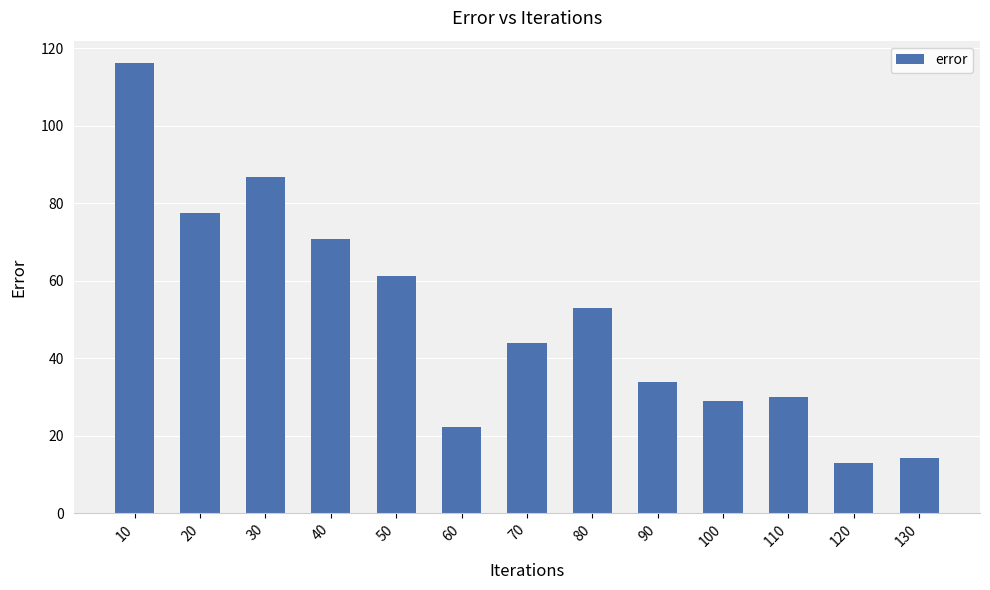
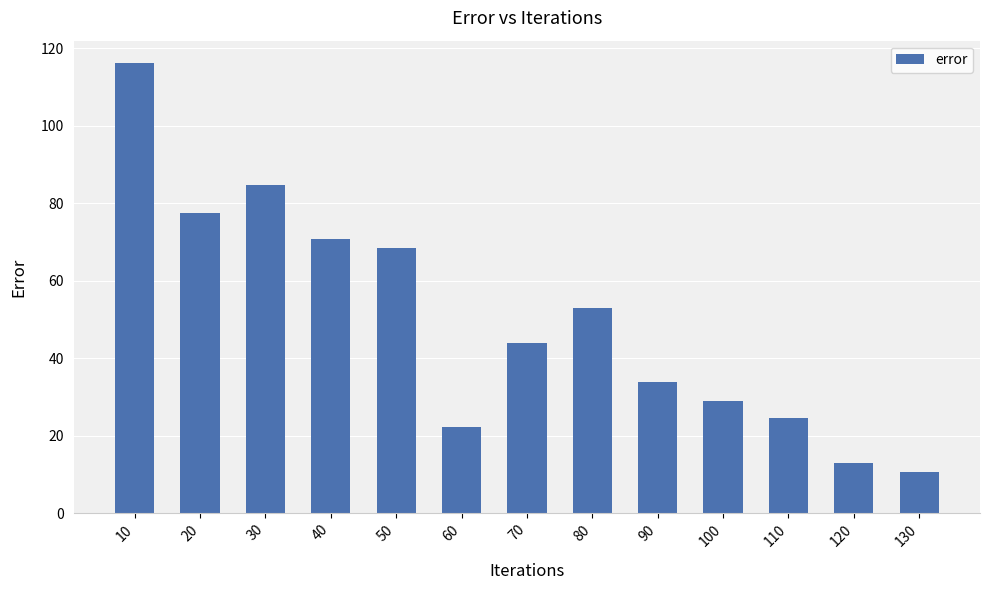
30: 87 -> 85
50: 61 -> 69
110: 30 -> 25
130: 14 -> 11
